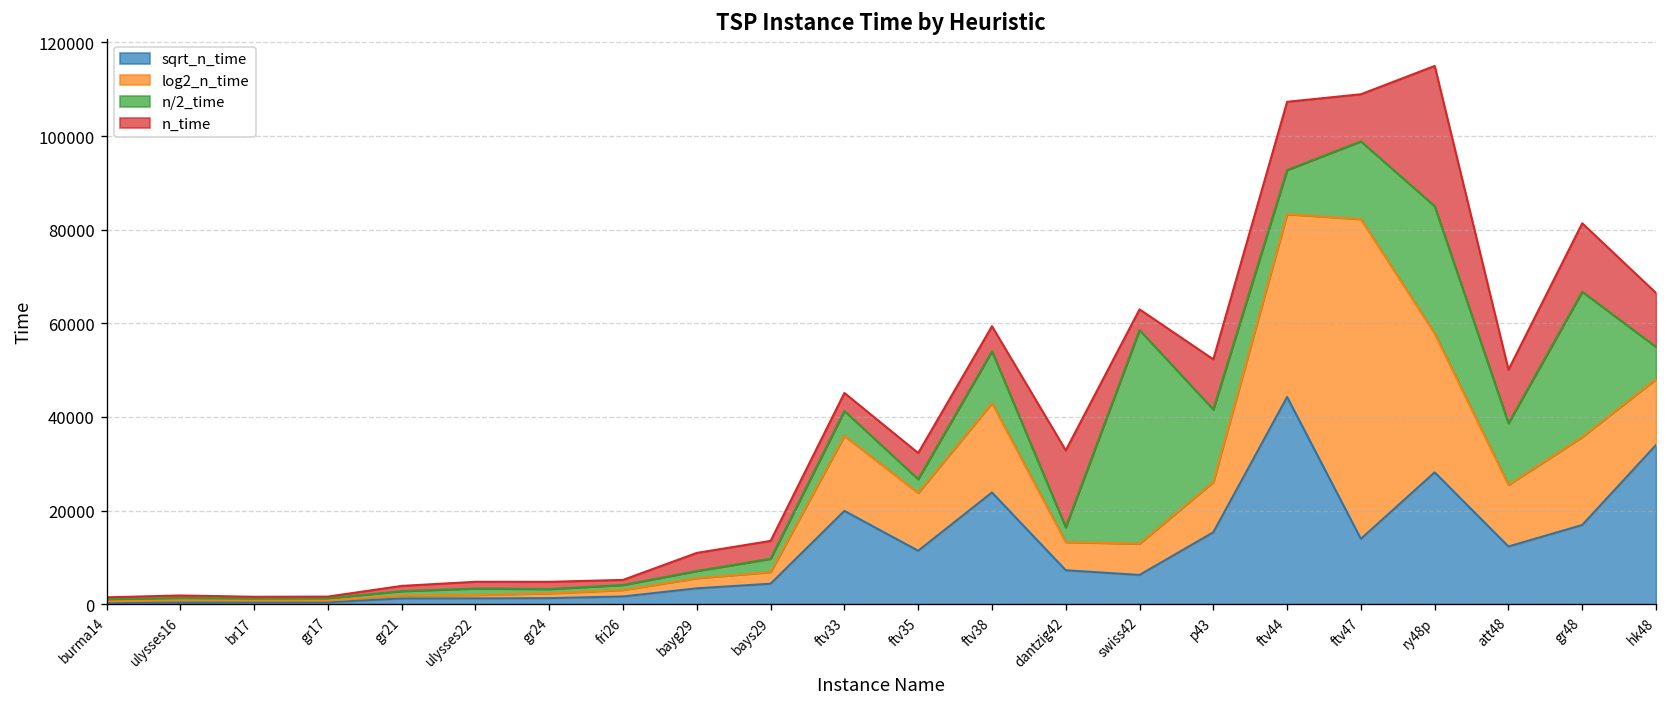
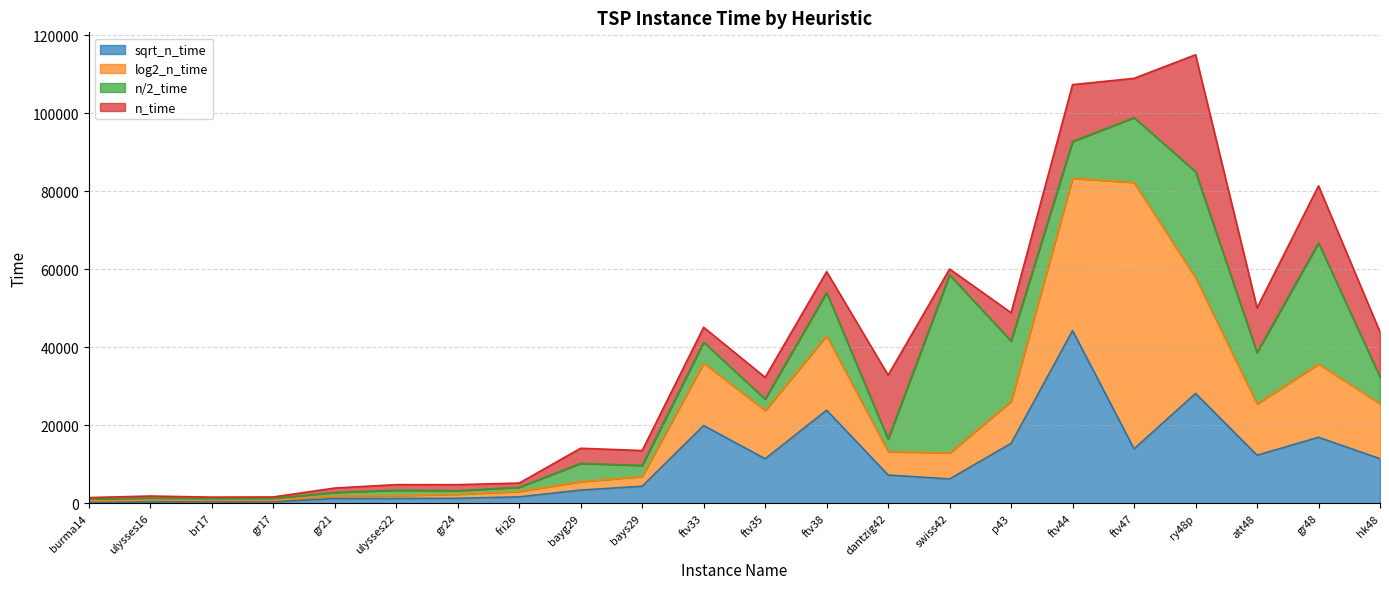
n/2_time, bayg29: 2000 -> 5000
n_time, swiss42: 4000 -> 2000
n_time, p43: 11000 -> 7000
sqrt_n_time, hk48: 34000 -> 11000
